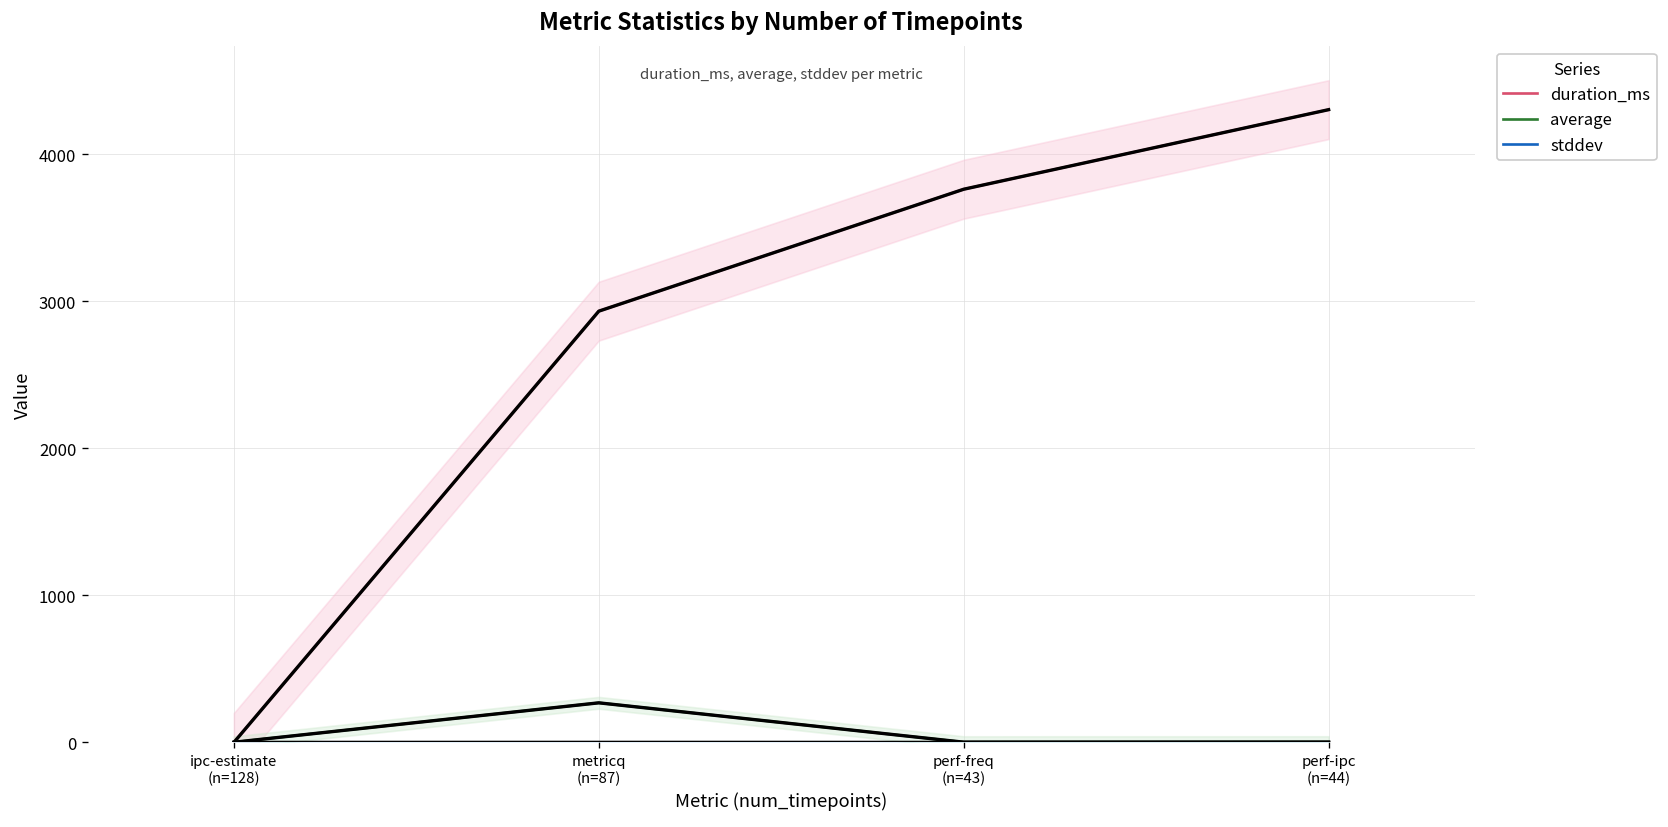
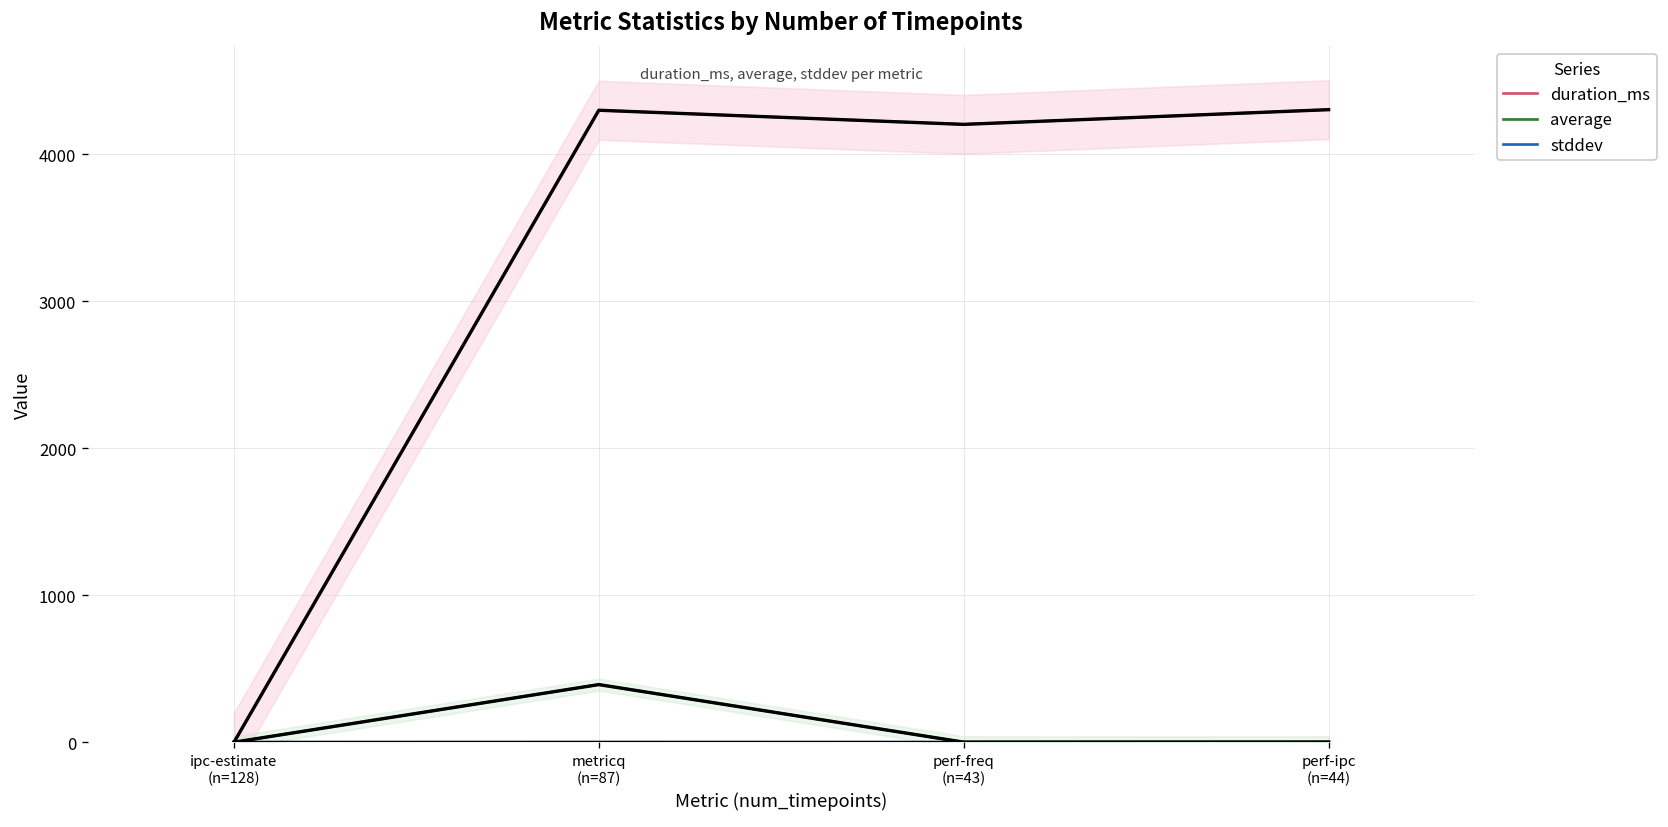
duration_ms, metricq (n=87): 2930 -> 4300
average, metricq (n=87): 270 -> 390
duration_ms, perf-freq (n=43): 3760 -> 4200
